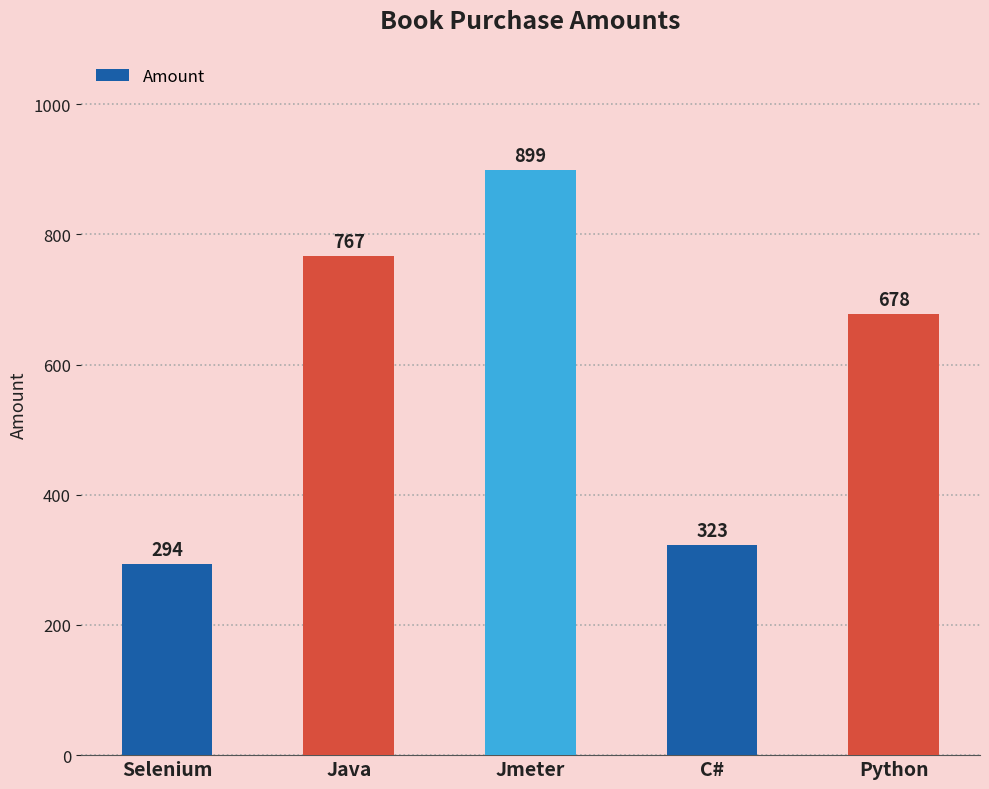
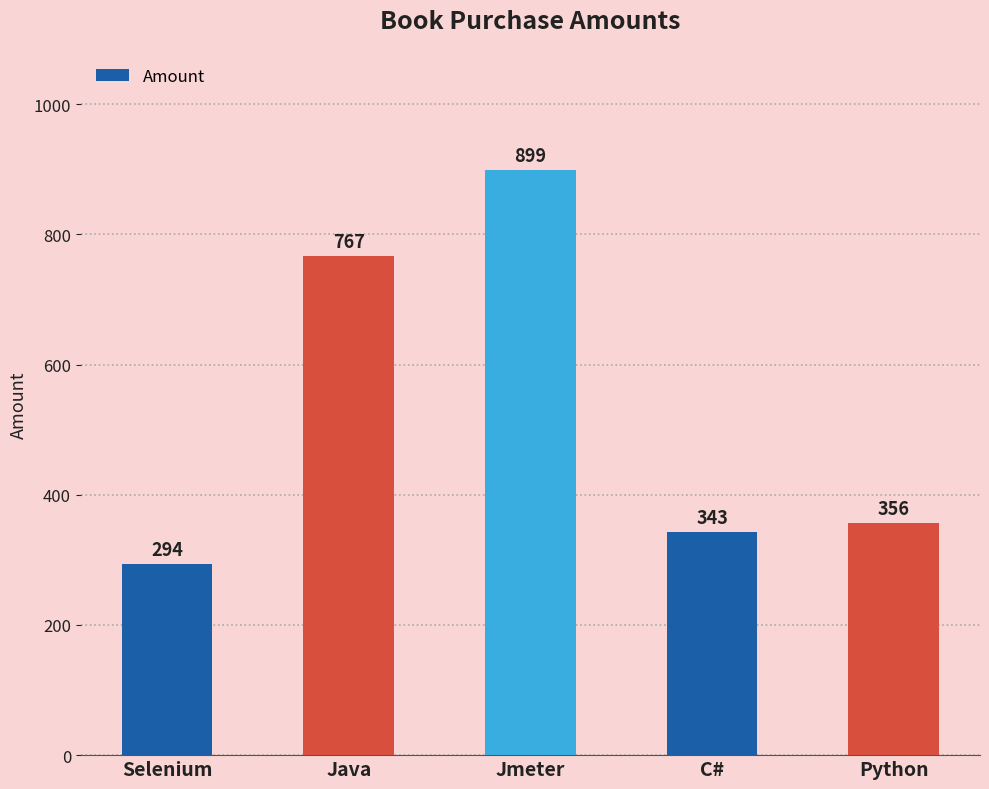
C#: 323 -> 343
Python: 678 -> 356
